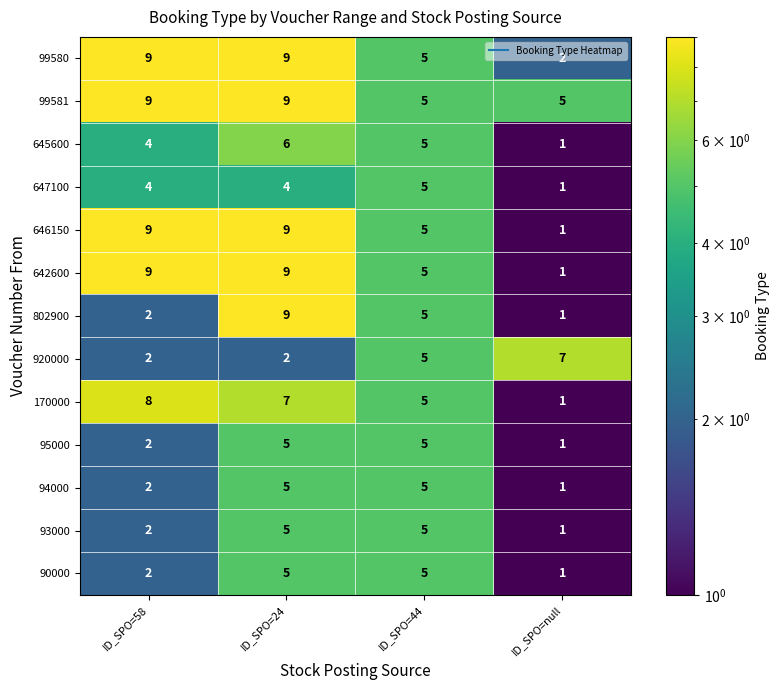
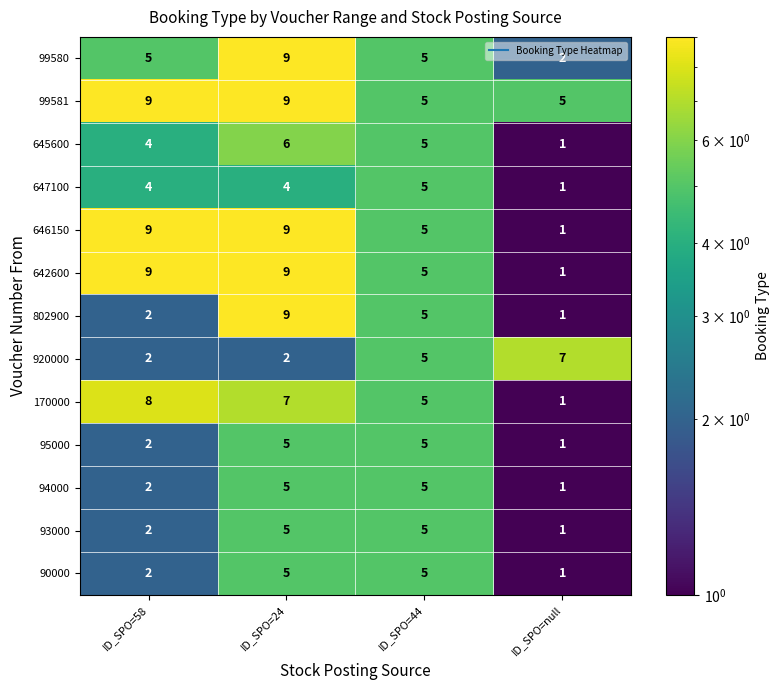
99580, ID_SPO=58: 9 -> 5
